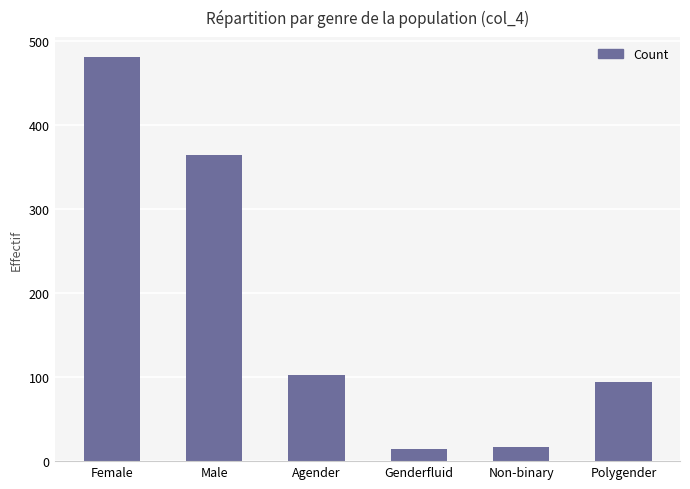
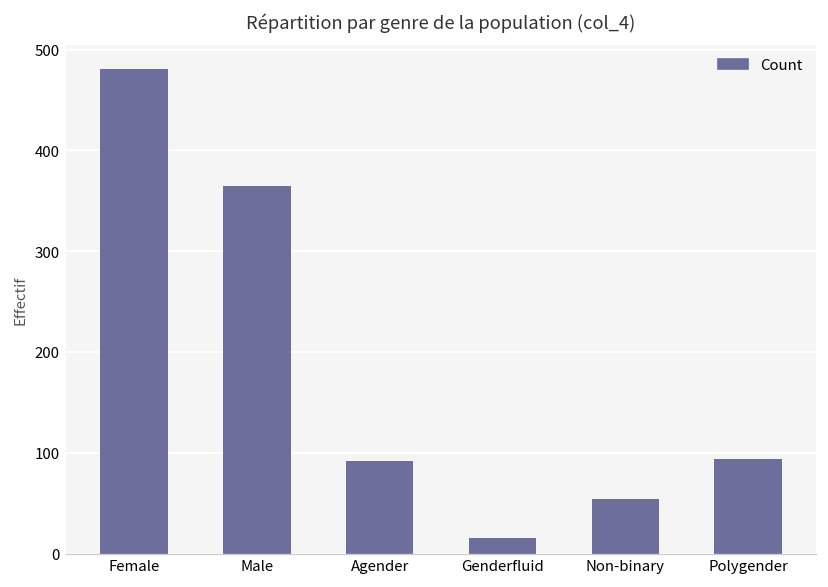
Agender: 100 -> 90
Non-binary: 20 -> 50
